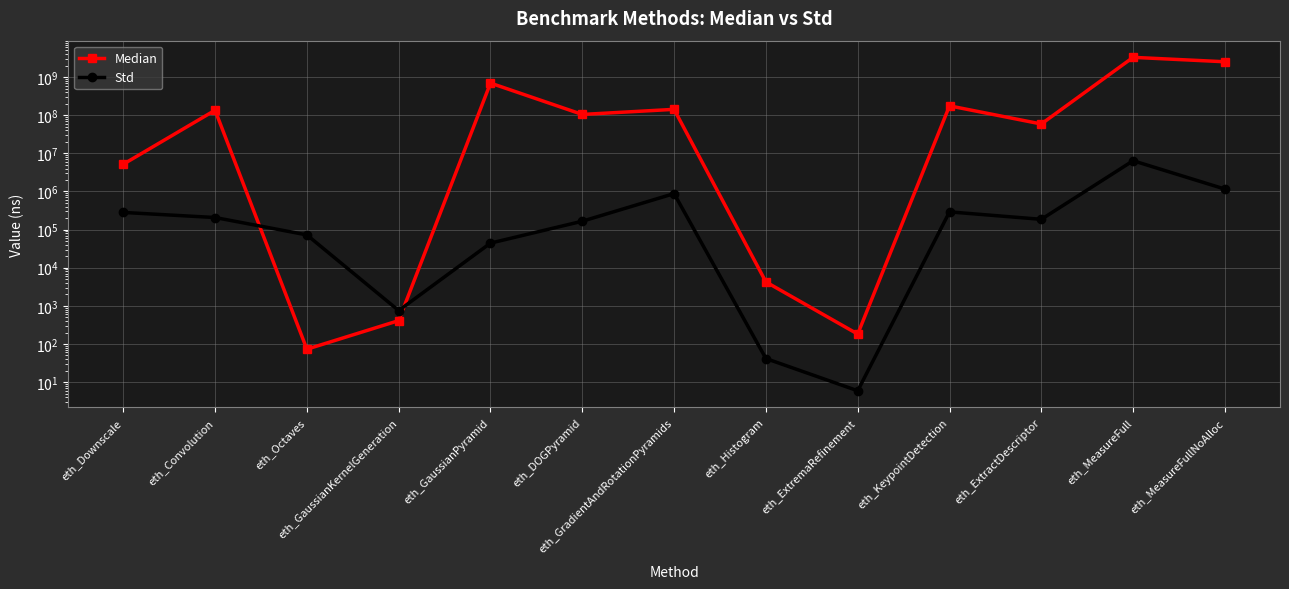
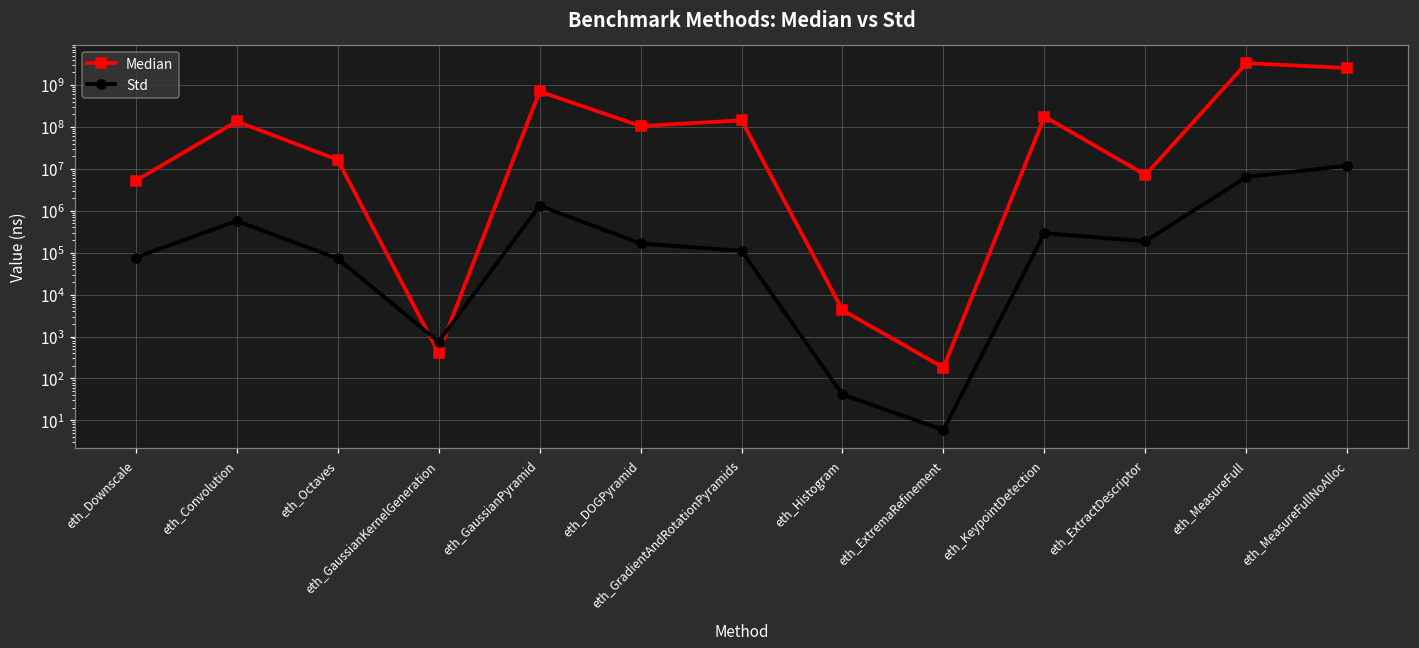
Std, eth_Downscale: 300000 -> 80000
Std, eth_Convolution: 200000 -> 600000
Median, eth_Octaves: 70 -> 16000000
Std, eth_GaussianPyramid: 40000 -> 1300000
Std, eth_GradientAndRotationPyramids: 900000 -> 110000
Median, eth_ExtractDescriptor: 60000000 -> 7000000
Std, eth_MeasureFullNoAlloc: 1200000 -> 12000000
